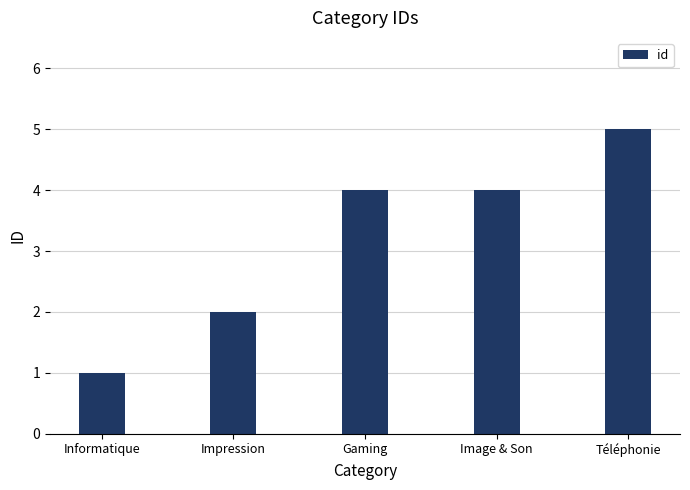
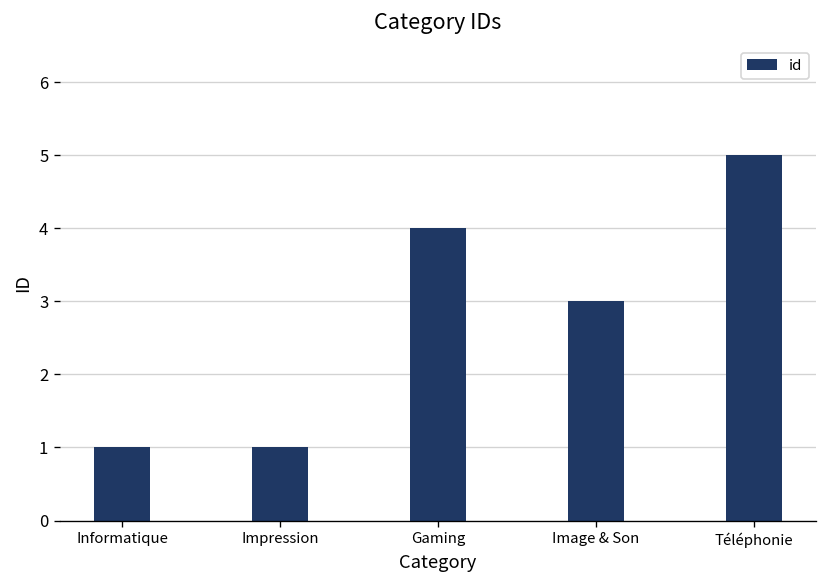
Impression: 2 -> 1
Image & Son: 4 -> 3
